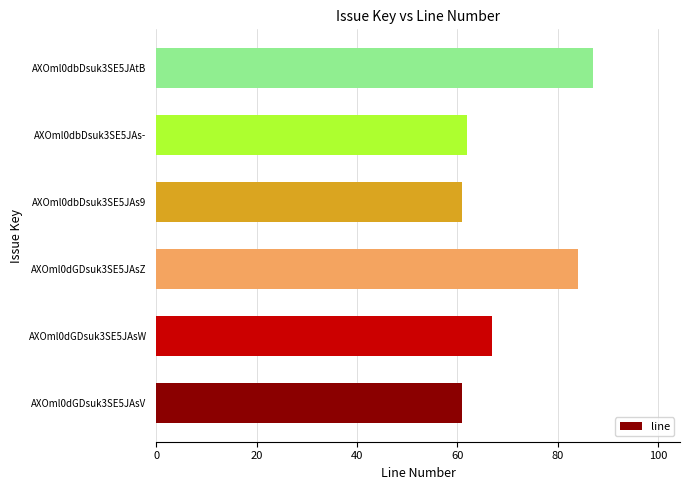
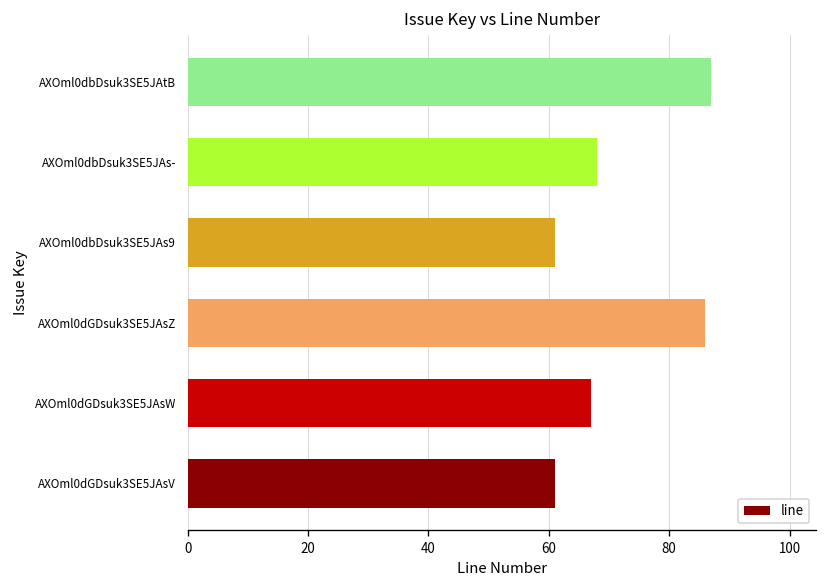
AXOml0dbDsuk3SE5JAs-: 62 -> 68
AXOml0dGDsuk3SE5JAsZ: 84 -> 86
